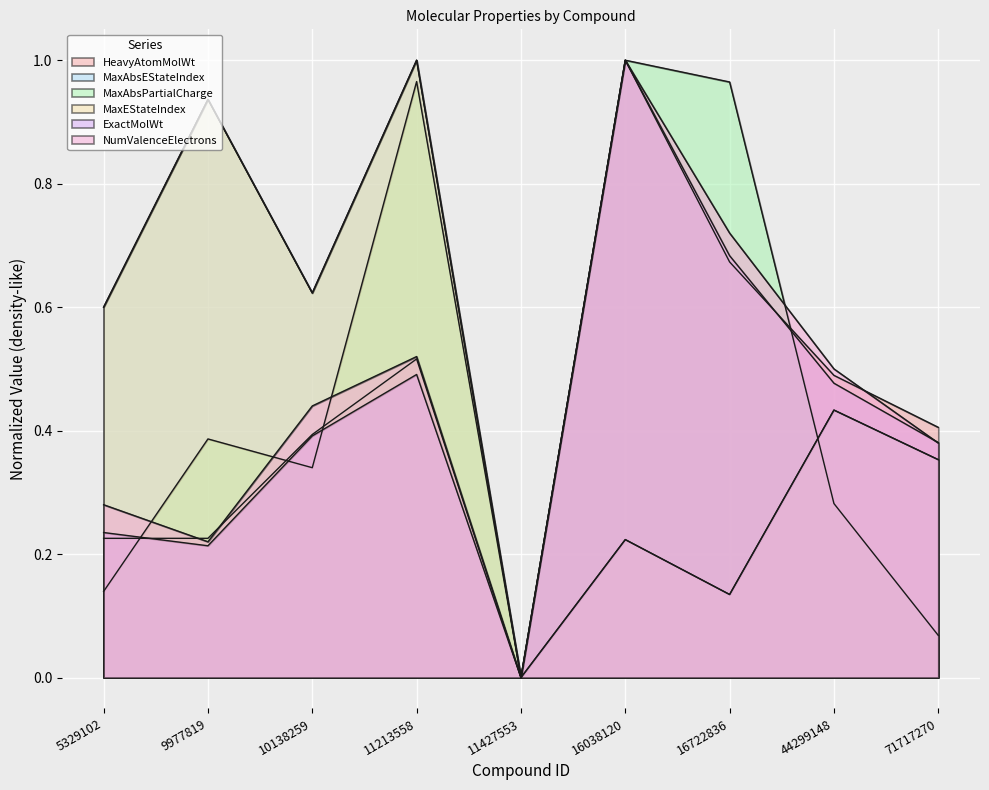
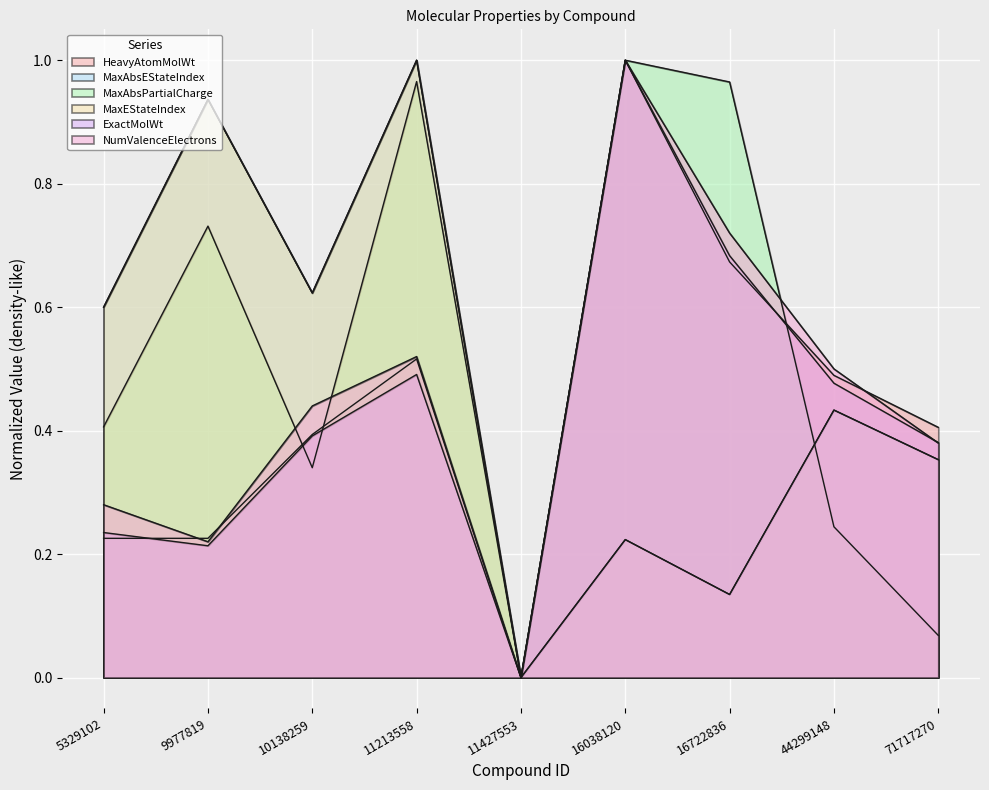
MaxAbsPartialCharge, 5329102: 0.14 -> 0.41
MaxAbsPartialCharge, 9977819: 0.39 -> 0.73
MaxAbsPartialCharge, 44299148: 0.28 -> 0.24
